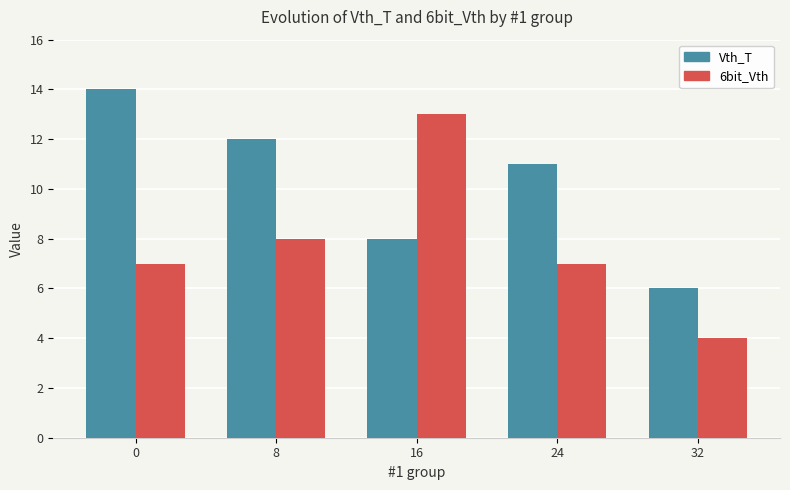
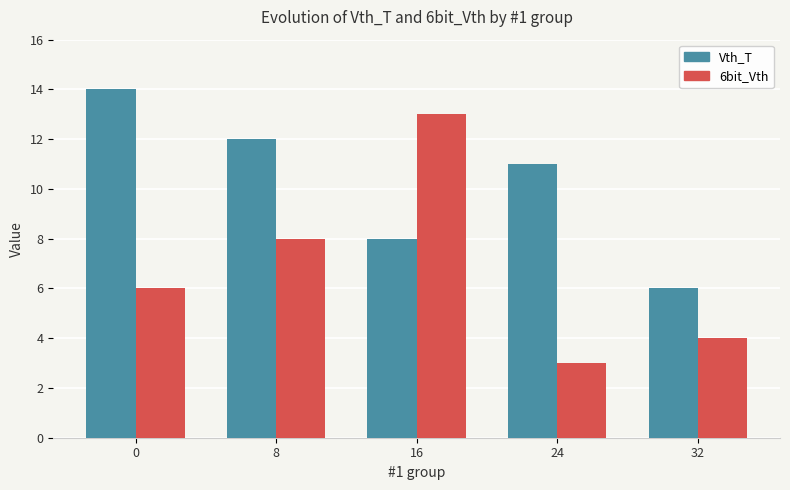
6bit_Vth, 0: 7 -> 6
6bit_Vth, 24: 7 -> 3
